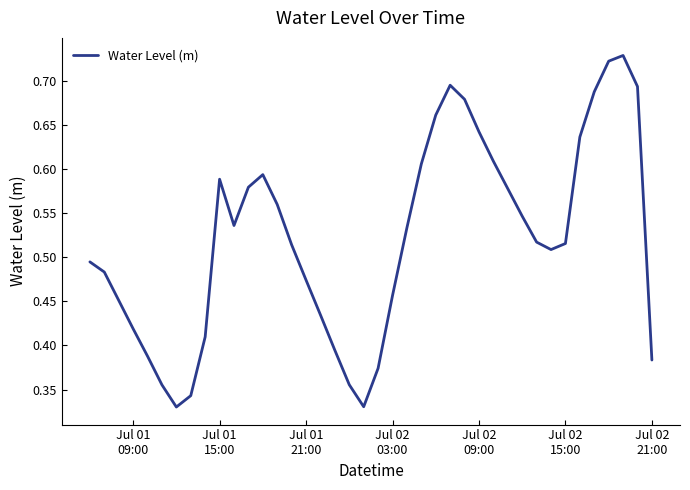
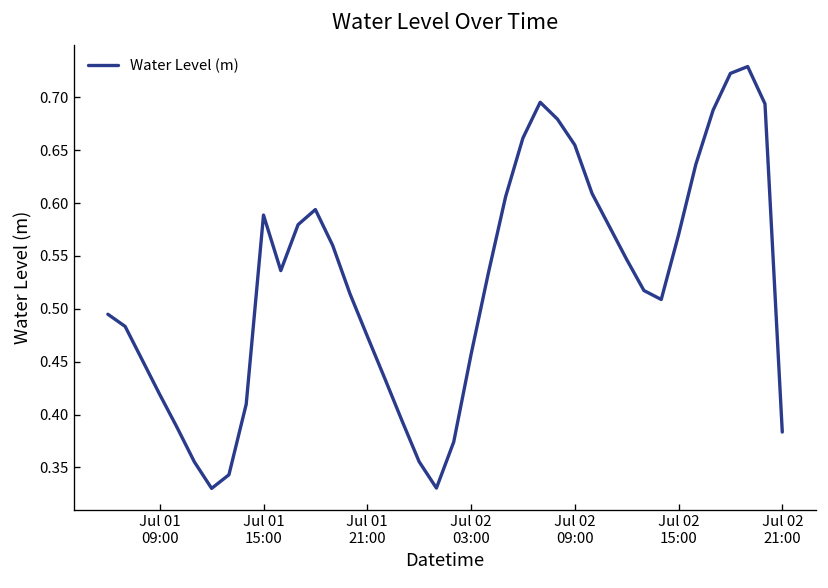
Jul 02 09:00: 0.64 -> 0.65
Jul 02 15:00: 0.52 -> 0.57
